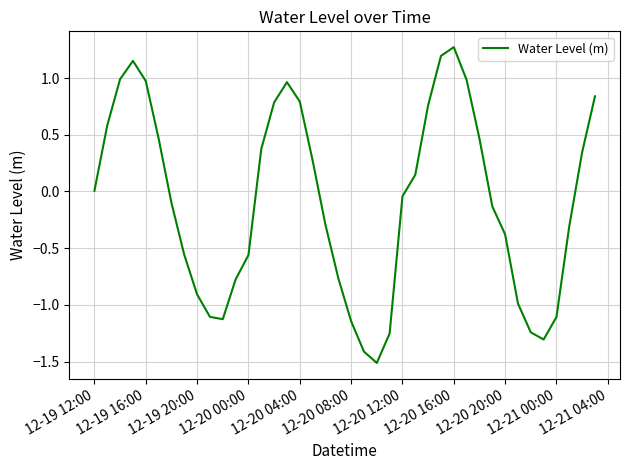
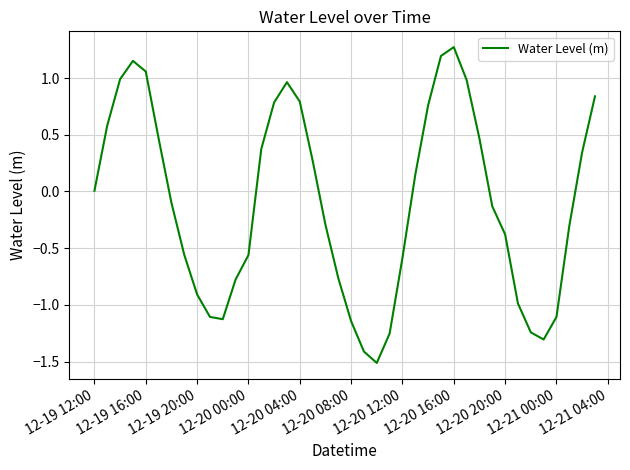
12-19 16:00: 0.97 -> 1.06
12-20 12:00: -0.04 -> -0.59
